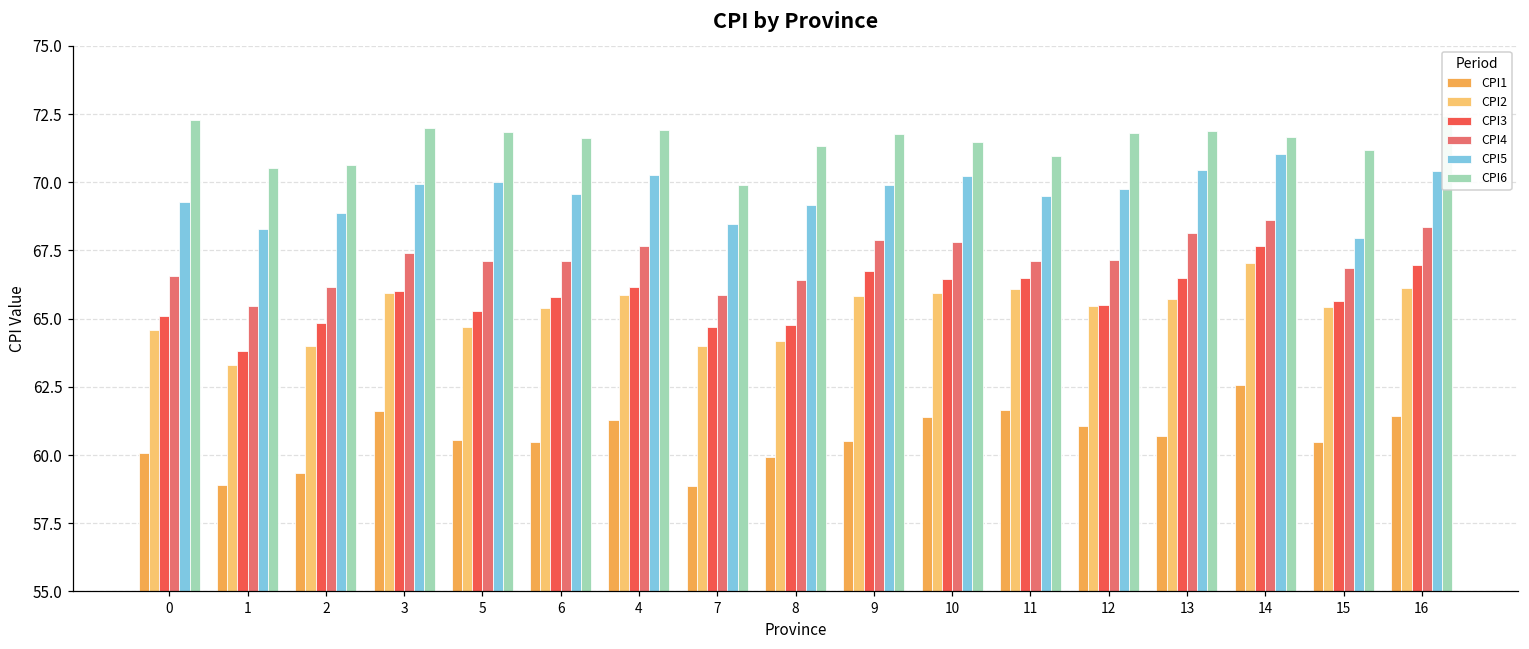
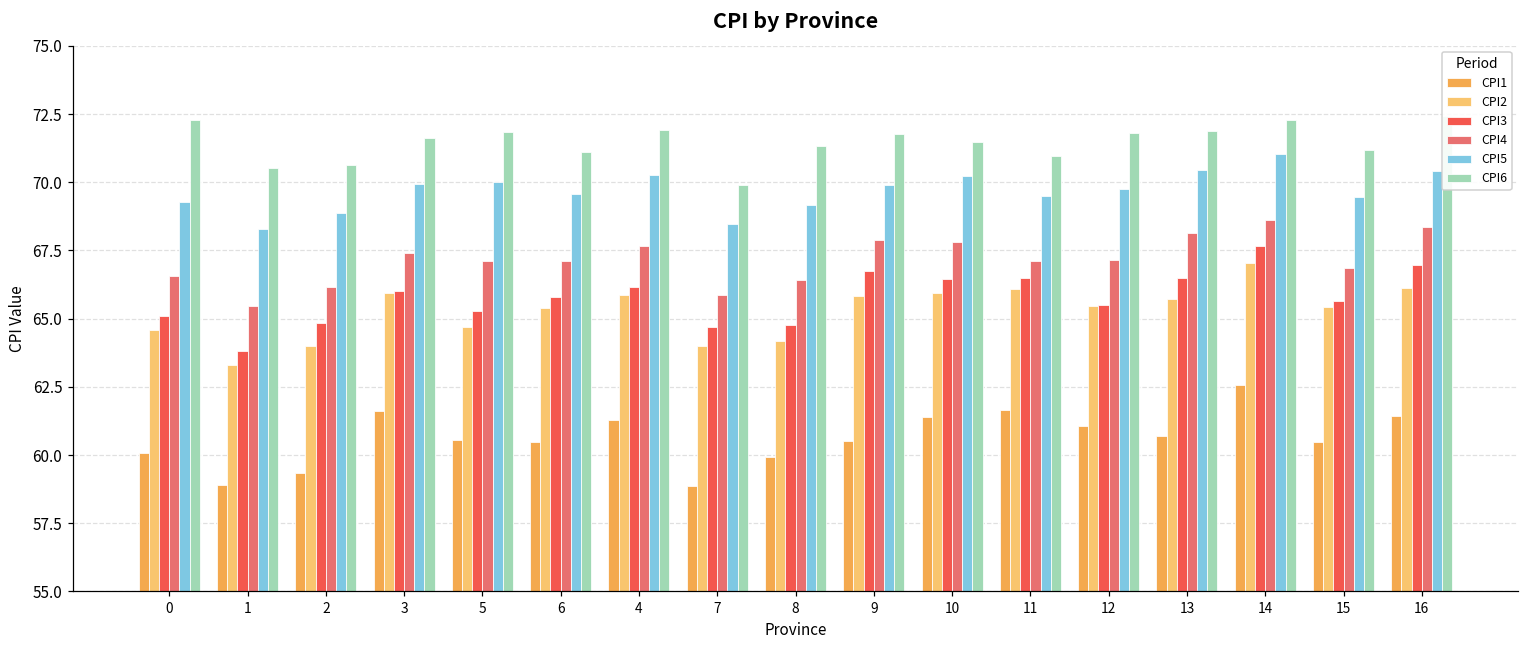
CPI6, 3: 72.0 -> 71.6
CPI6, 6: 71.6 -> 71.1
CPI6, 14: 71.7 -> 72.3
CPI5, 15: 68.0 -> 69.4
